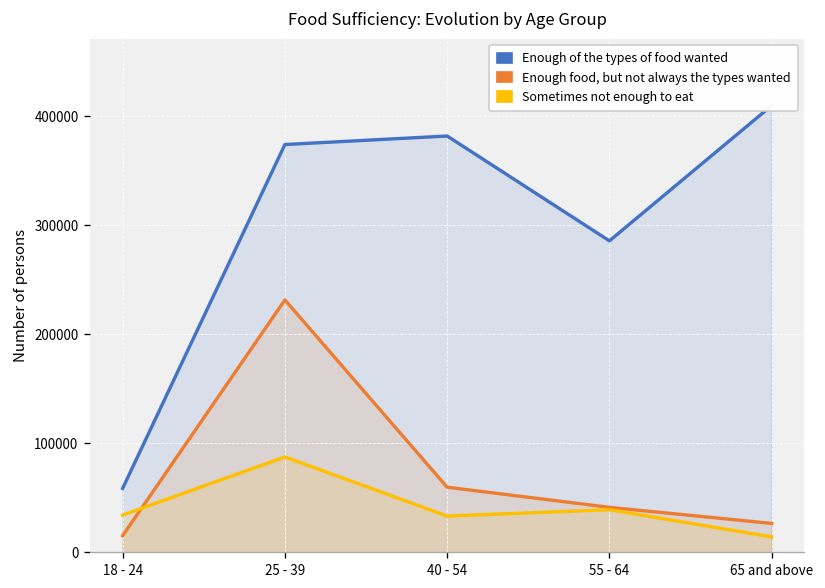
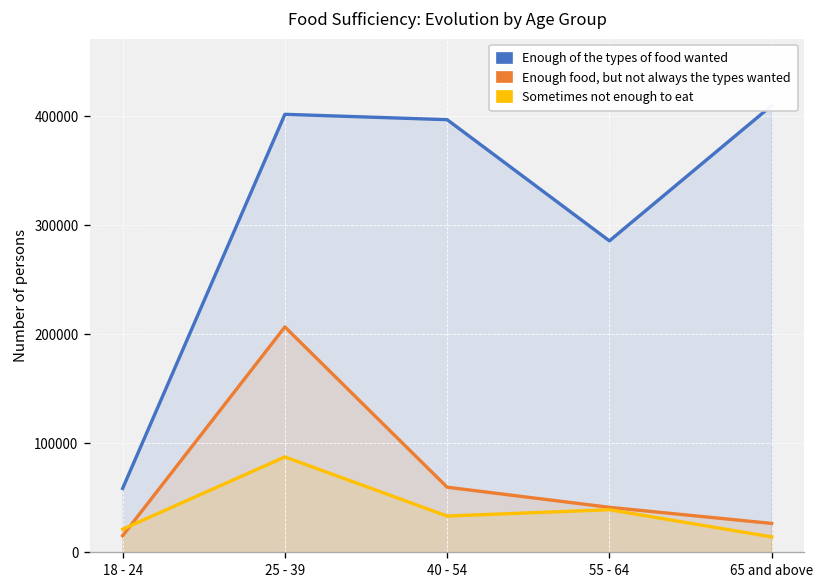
Sometimes not enough to eat, 18 - 24: 30000 -> 20000
Enough of the types of food wanted, 25 - 39: 370000 -> 400000
Enough food, but not always the types wanted, 25 - 39: 230000 -> 210000
Enough of the types of food wanted, 40 - 54: 380000 -> 400000
